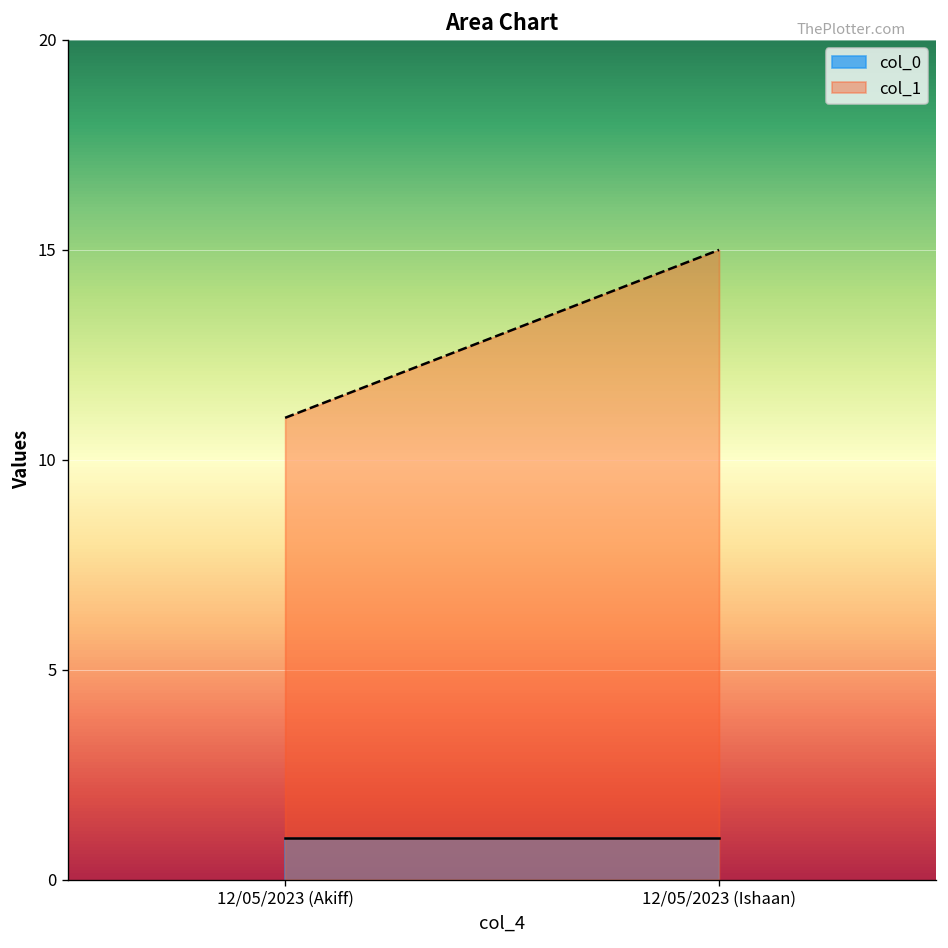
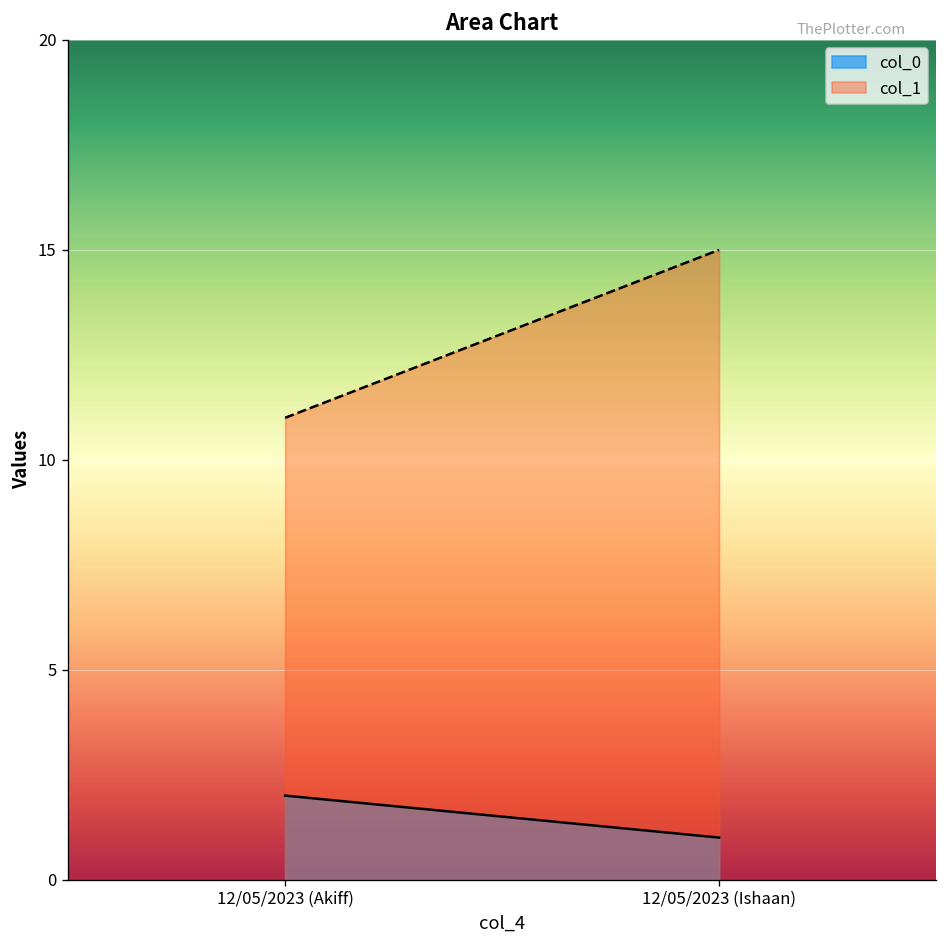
col_0, 12/05/2023 (Akiff): 1 -> 2
